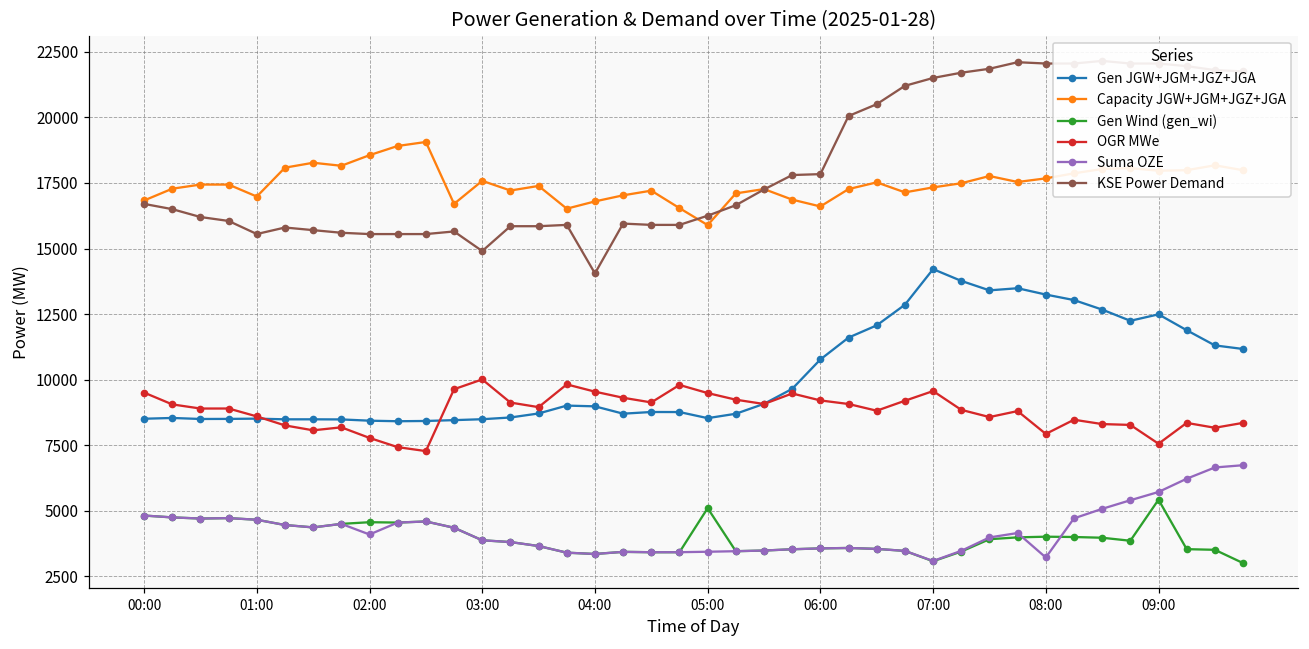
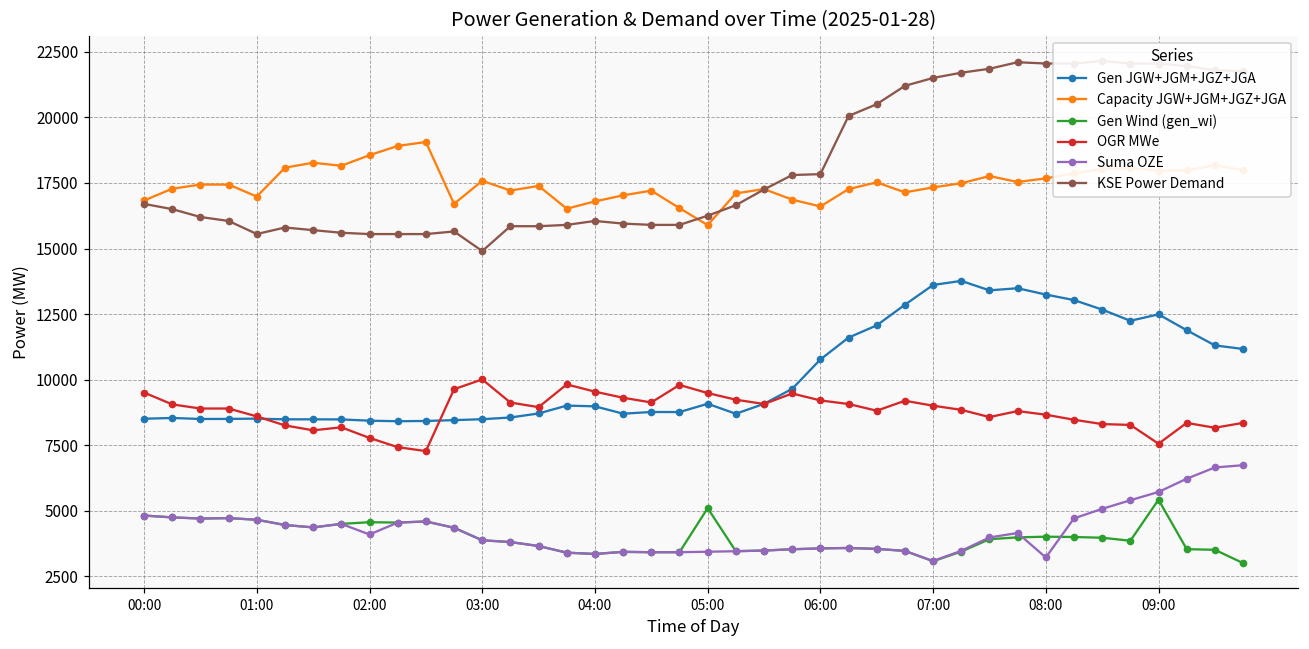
KSE Power Demand, 04:00: 14100 -> 16100
Gen JGW+JGM+JGZ+JGA, 05:00: 8500 -> 9100
Gen JGW+JGM+JGZ+JGA, 07:00: 14200 -> 13600
OGR MWe, 07:00: 9600 -> 9000
OGR MWe, 08:00: 7900 -> 8700
